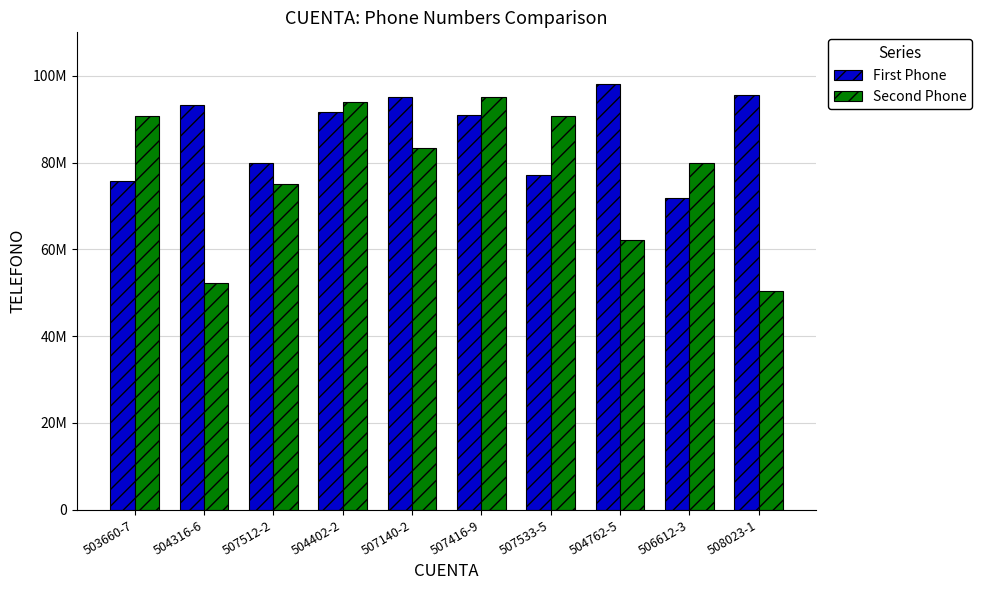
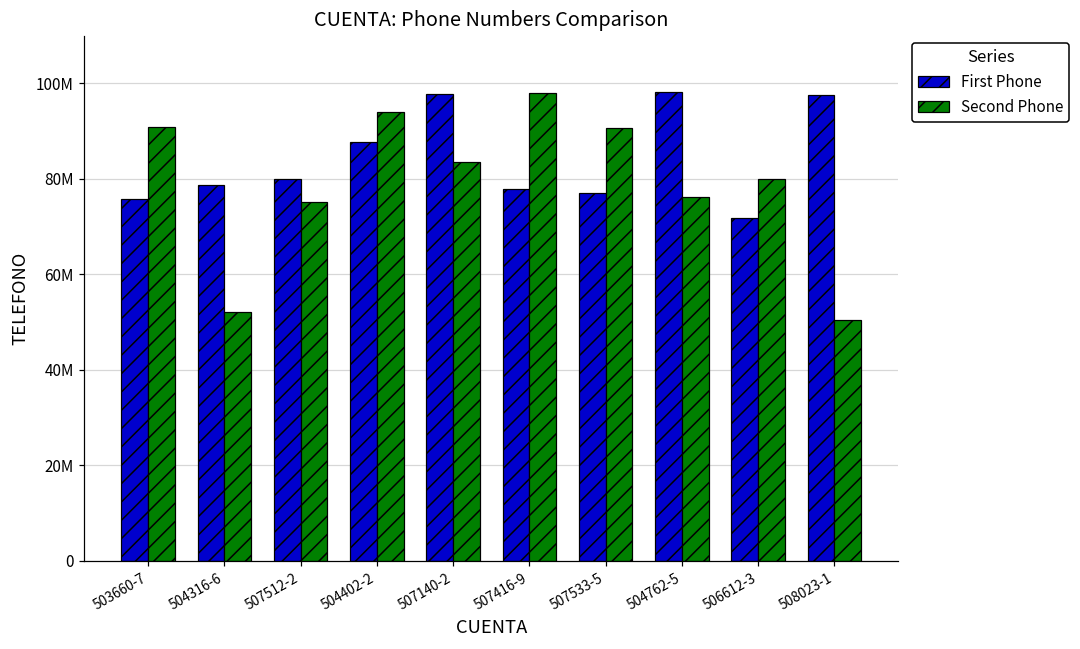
First Phone, 504316-6: 93000000 -> 79000000
First Phone, 504402-2: 92000000 -> 88000000
First Phone, 507140-2: 95000000 -> 98000000
First Phone, 507416-9: 91000000 -> 78000000
Second Phone, 507416-9: 95000000 -> 98000000
Second Phone, 504762-5: 62000000 -> 76000000
First Phone, 508023-1: 96000000 -> 97000000
